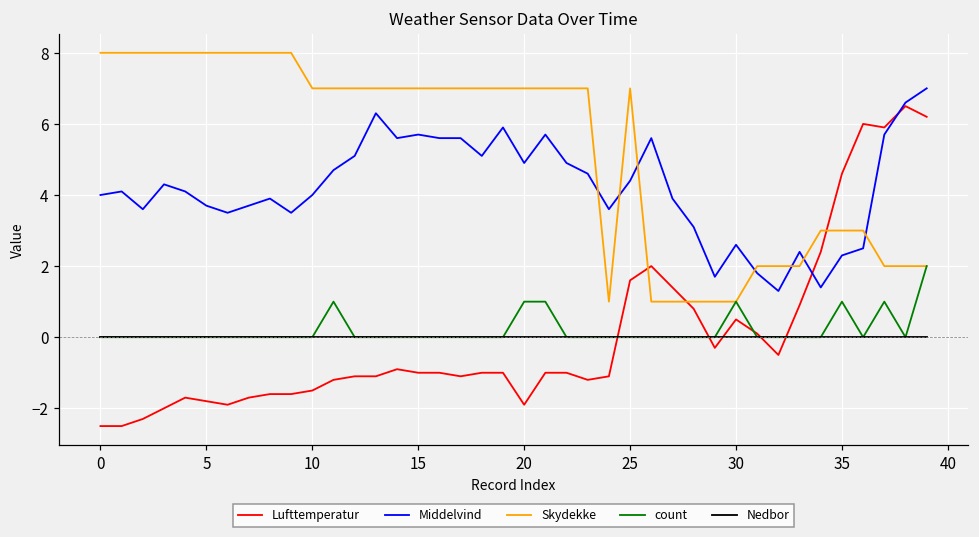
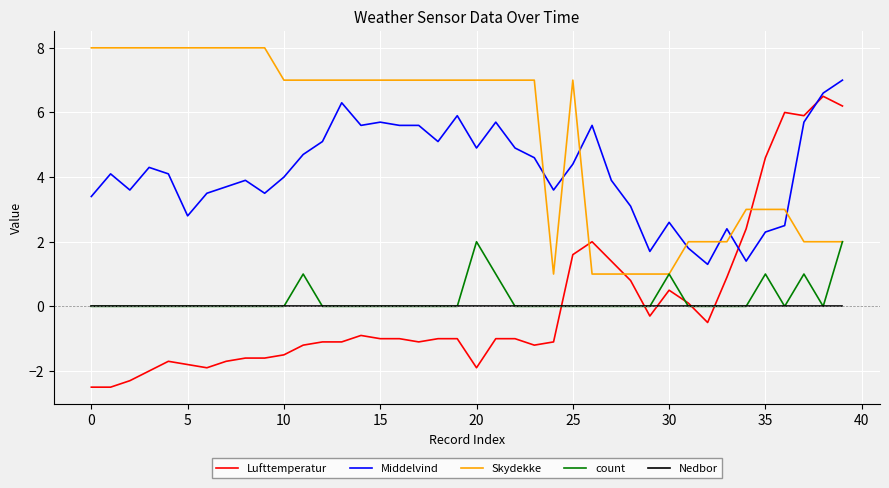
Middelvind, 0: 4.0 -> 3.4
Middelvind, 5: 3.7 -> 2.8
count, 20: 1 -> 2
